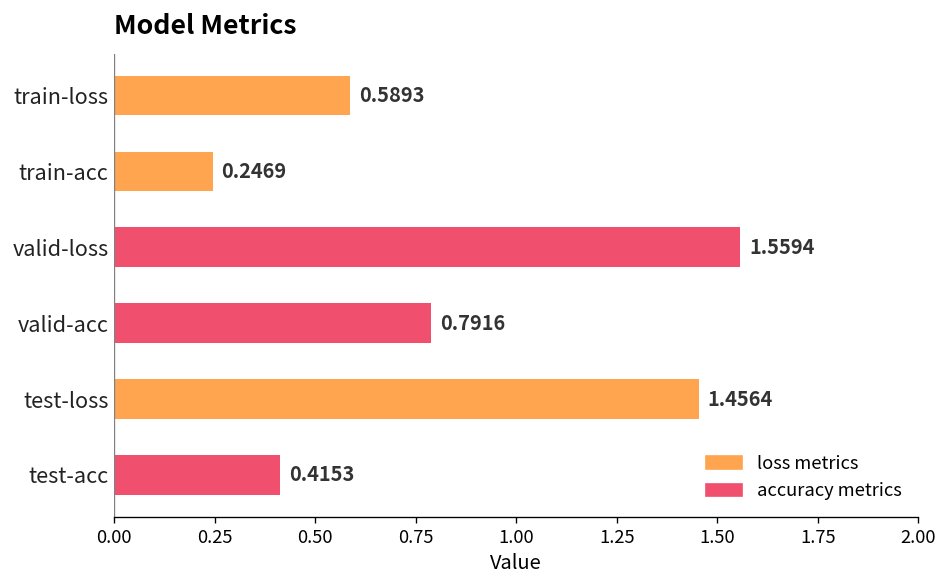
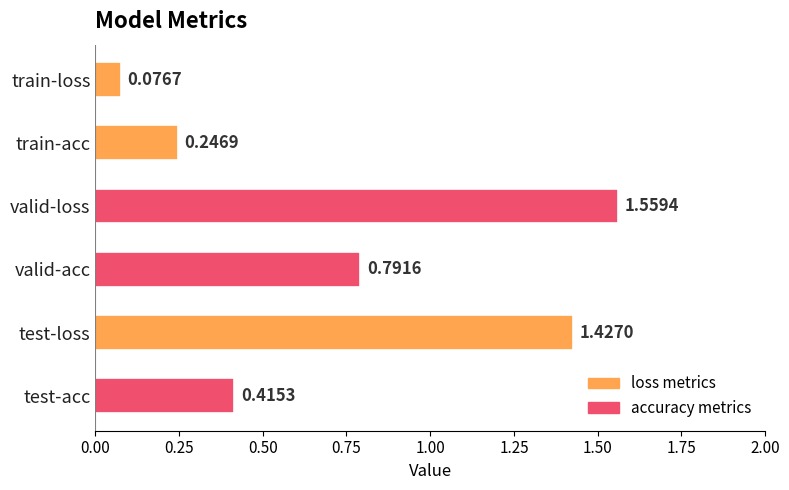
train-loss: 0.5893 -> 0.0767
test-loss: 1.4564 -> 1.4270
